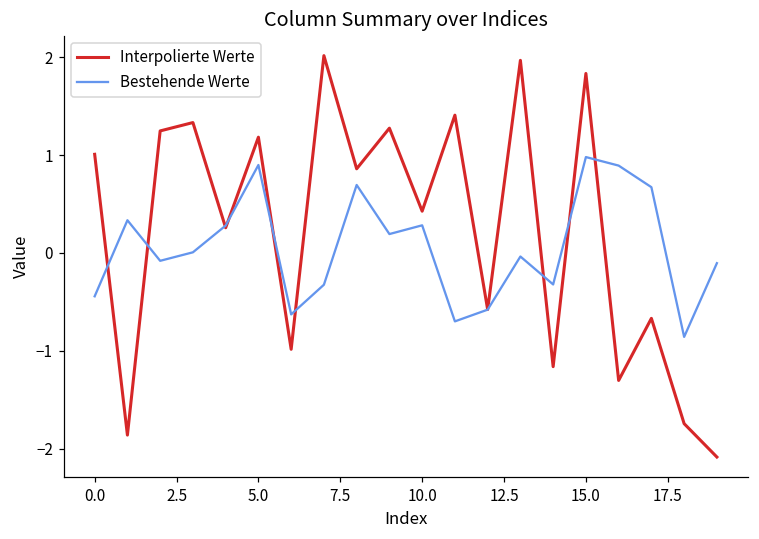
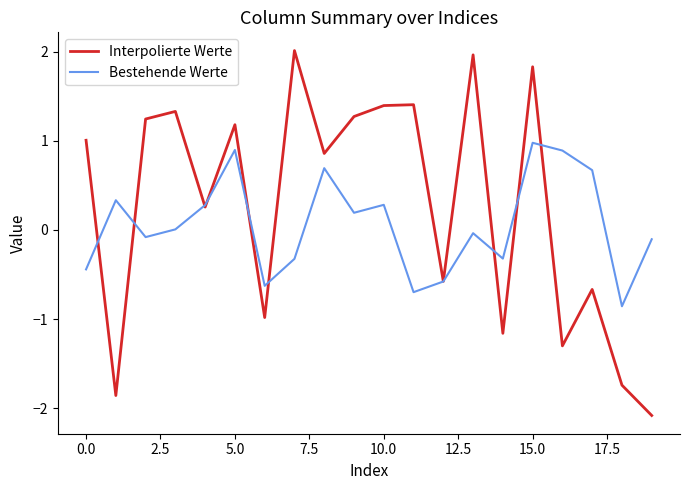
Interpolierte Werte, 10.0: 0.4 -> 1.4
